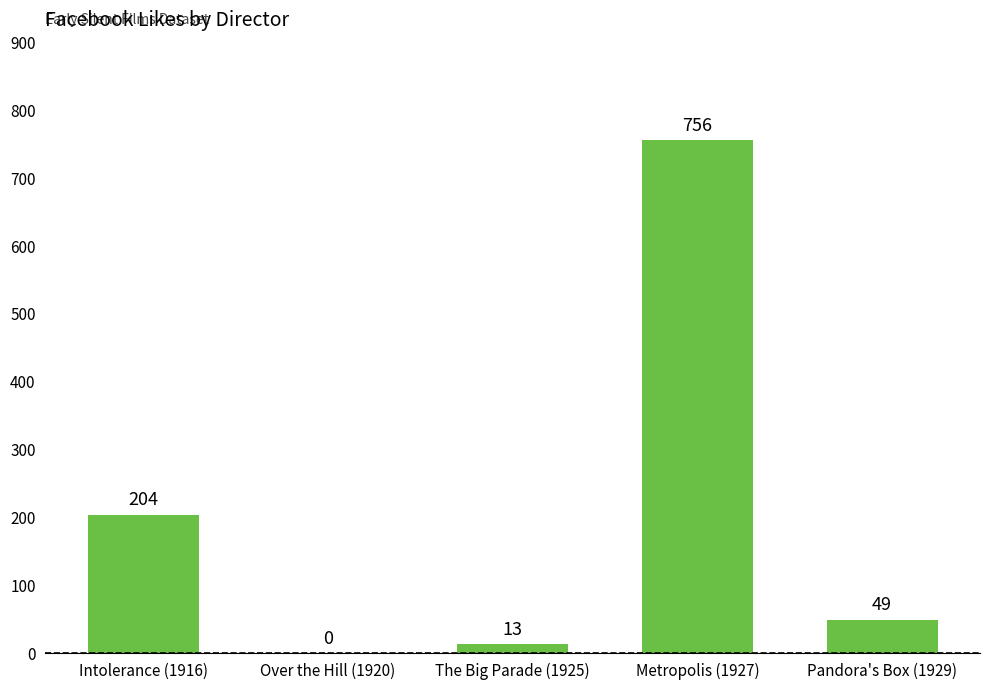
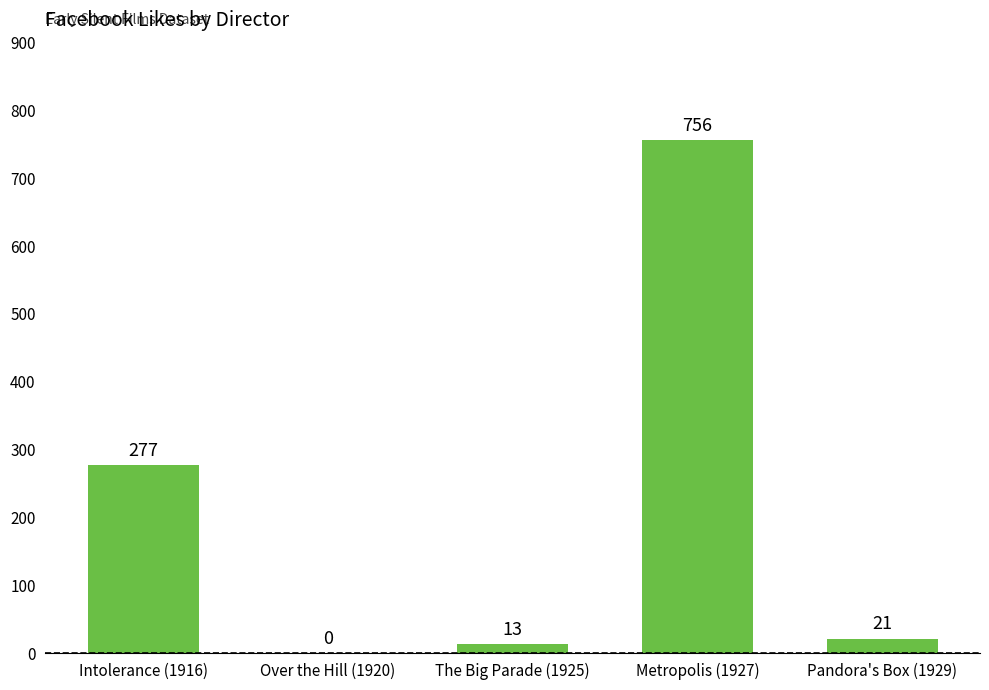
Intolerance (1916): 204 -> 277
Pandora's Box (1929): 49 -> 21
